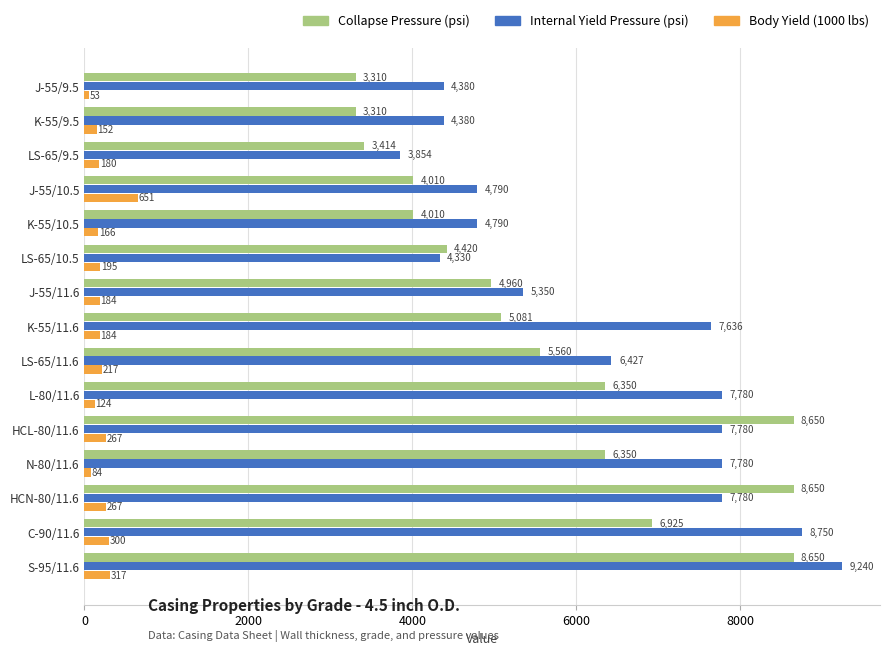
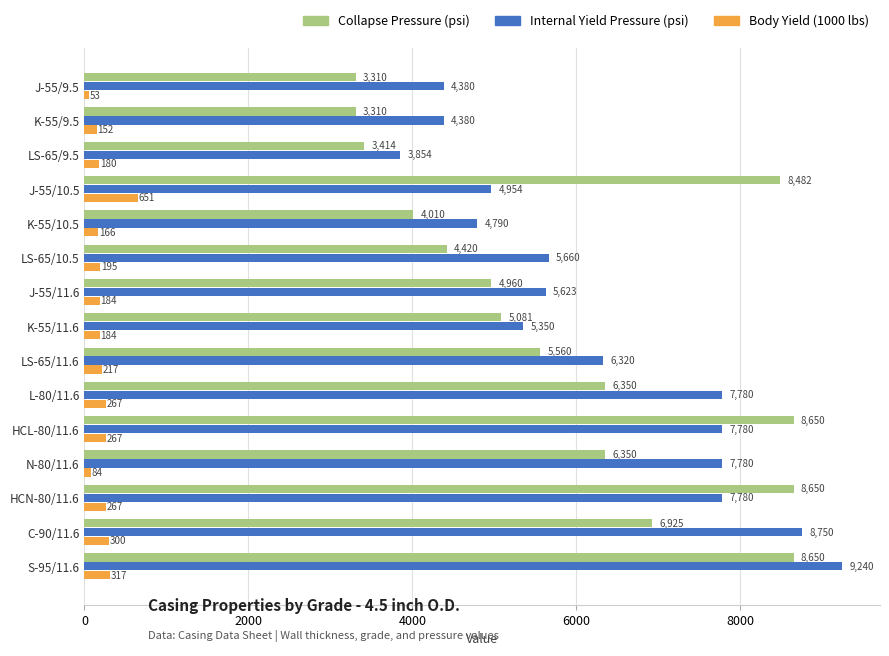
Collapse Pressure (psi), J-55/10.5: 4,010 -> 8,482
Internal Yield Pressure (psi), J-55/10.5: 4,790 -> 4,954
Internal Yield Pressure (psi), LS-65/10.5: 4,330 -> 5,660
Internal Yield Pressure (psi), J-55/11.6: 5,350 -> 5,623
Internal Yield Pressure (psi), K-55/11.6: 7,636 -> 5,350
Internal Yield Pressure (psi), LS-65/11.6: 6,427 -> 6,320
Body Yield (1000 lbs), L-80/11.6: 124 -> 267
